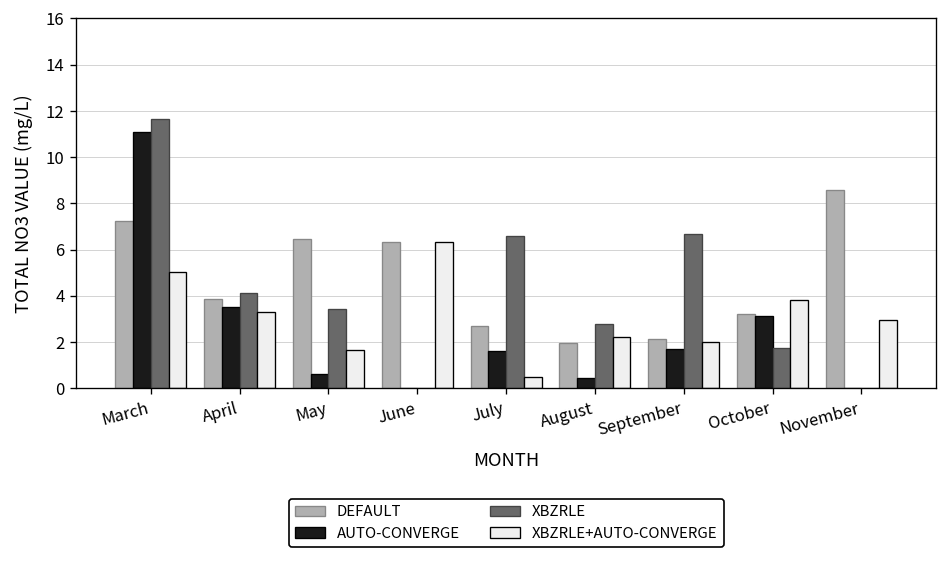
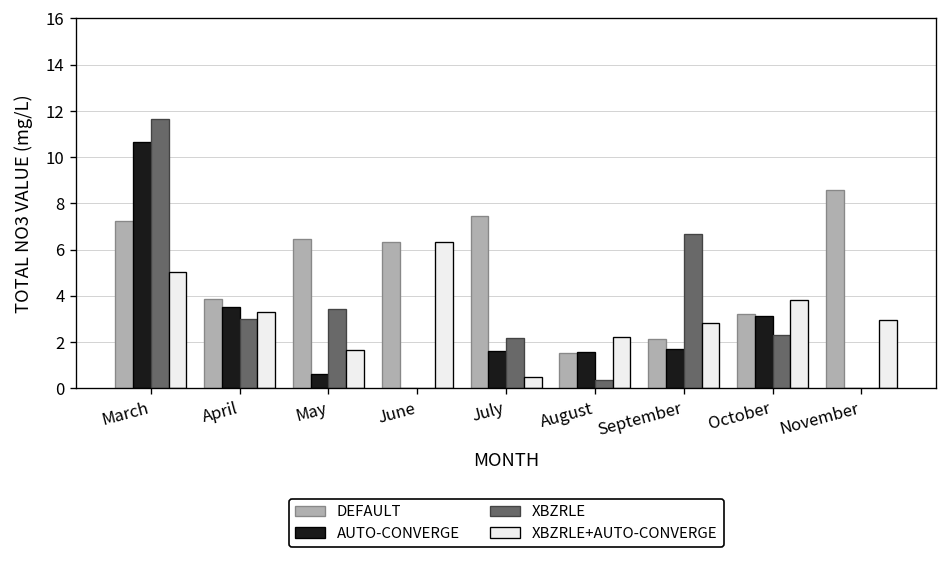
AUTO-CONVERGE, March: 11.1 -> 10.6
XBZRLE, April: 4.1 -> 3.0
DEFAULT, July: 2.7 -> 7.5
XBZRLE, July: 6.6 -> 2.2
DEFAULT, August: 2.0 -> 1.5
AUTO-CONVERGE, August: 0.5 -> 1.6
XBZRLE, August: 2.8 -> 0.4
XBZRLE+AUTO-CONVERGE, September: 2.0 -> 2.8
XBZRLE, October: 1.8 -> 2.3
